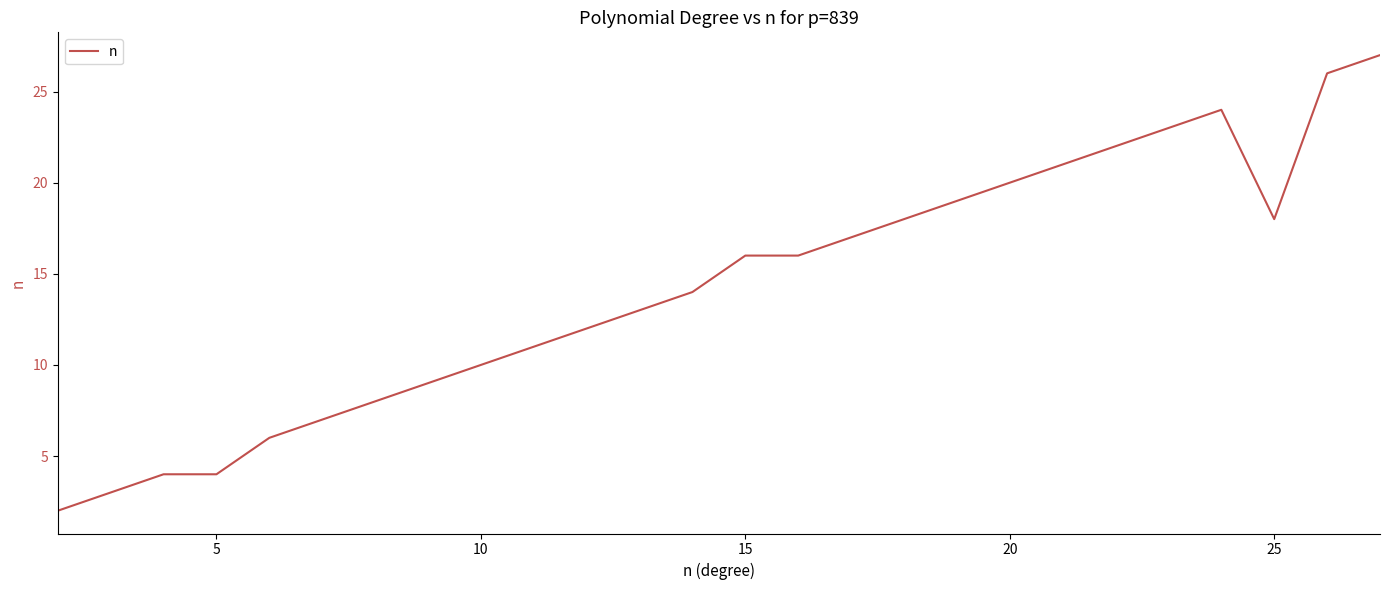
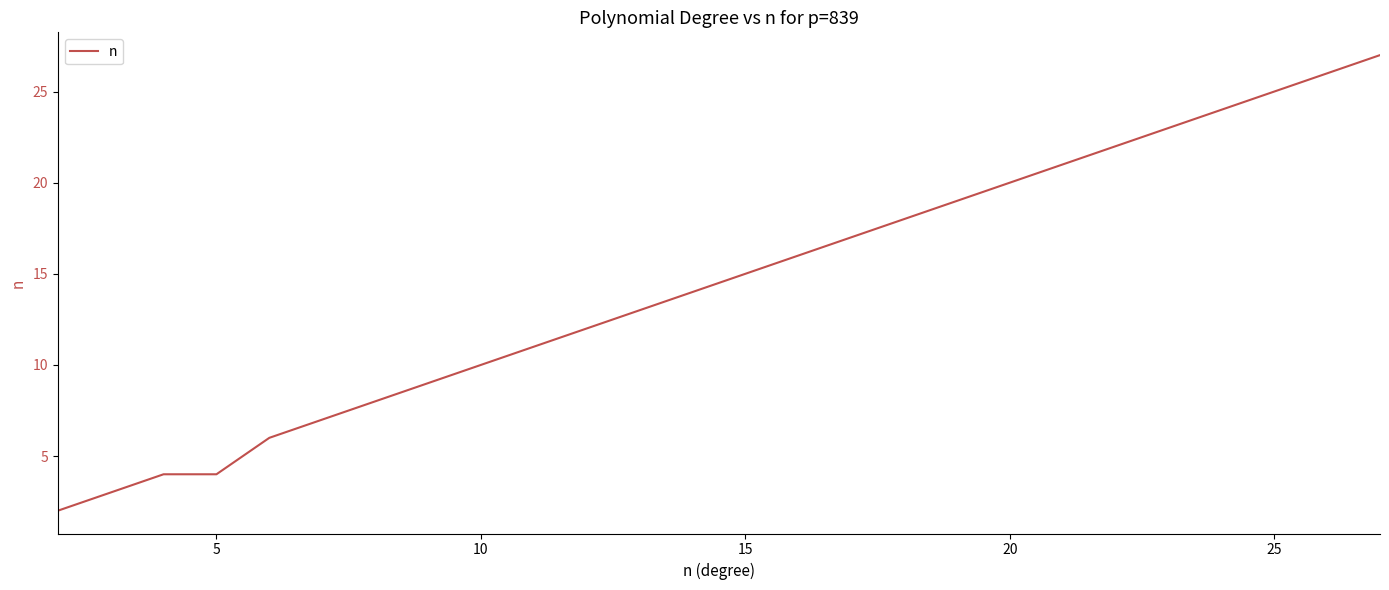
15: 16 -> 15
25: 18 -> 25
